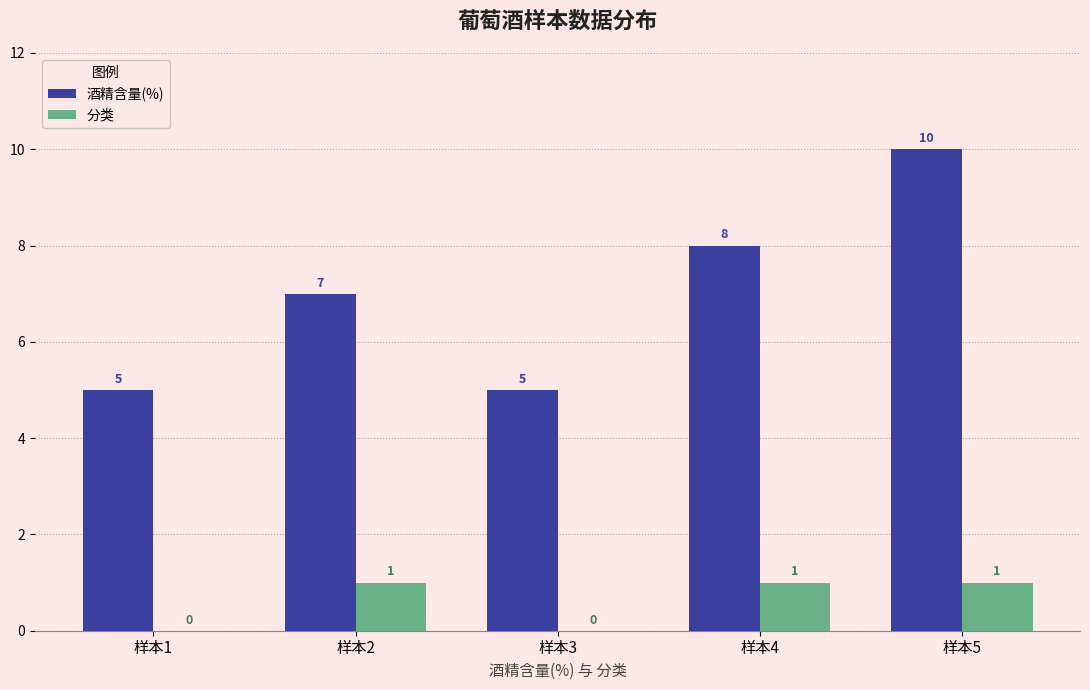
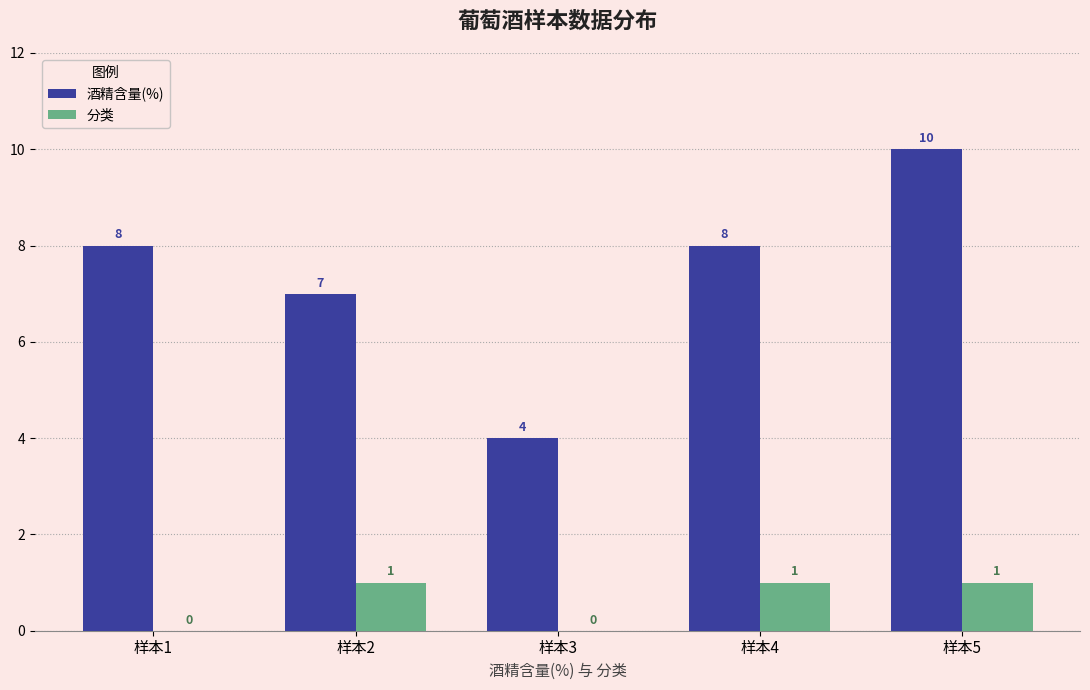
酒精含量(%), 样本1: 5 -> 8
酒精含量(%), 样本3: 5 -> 4
